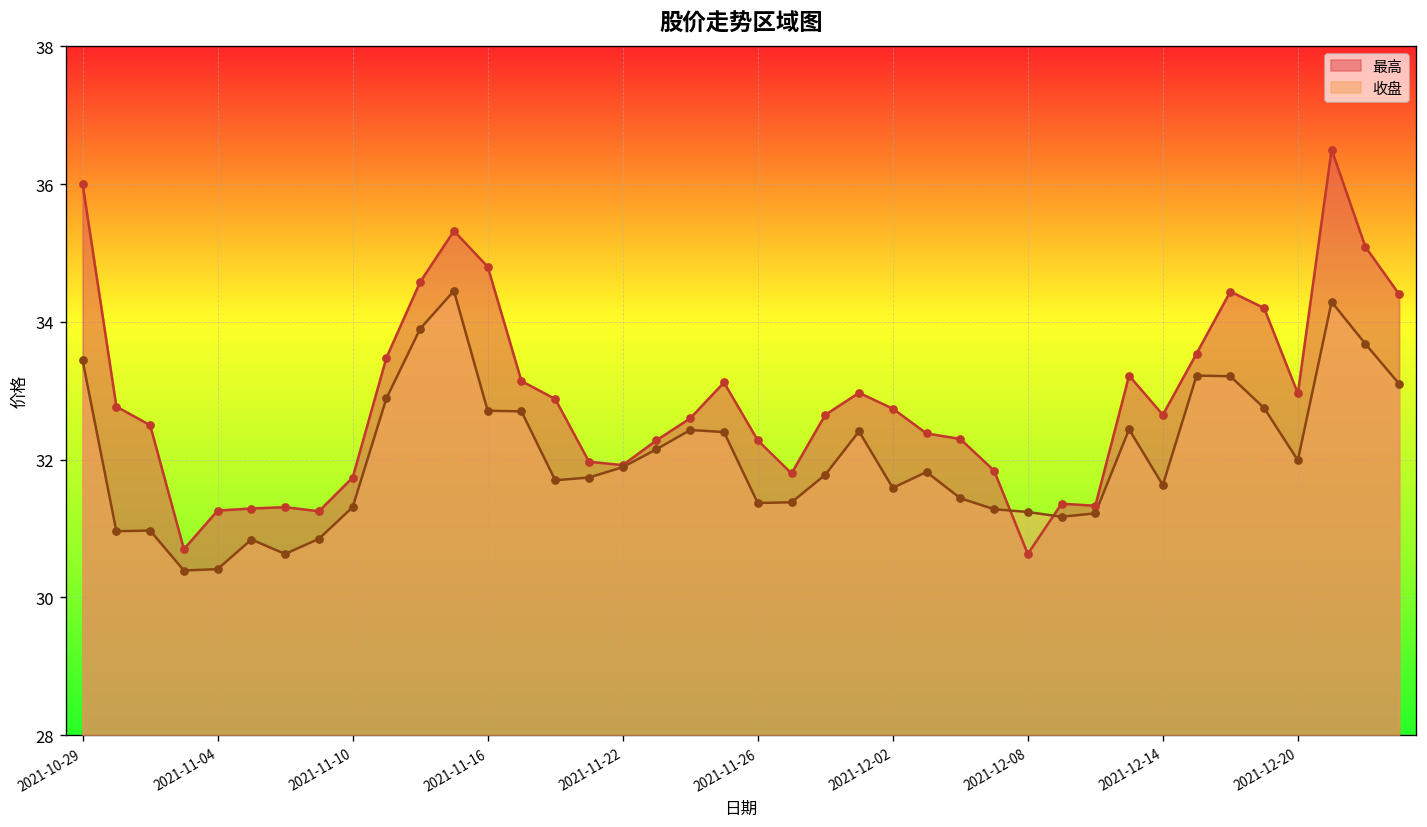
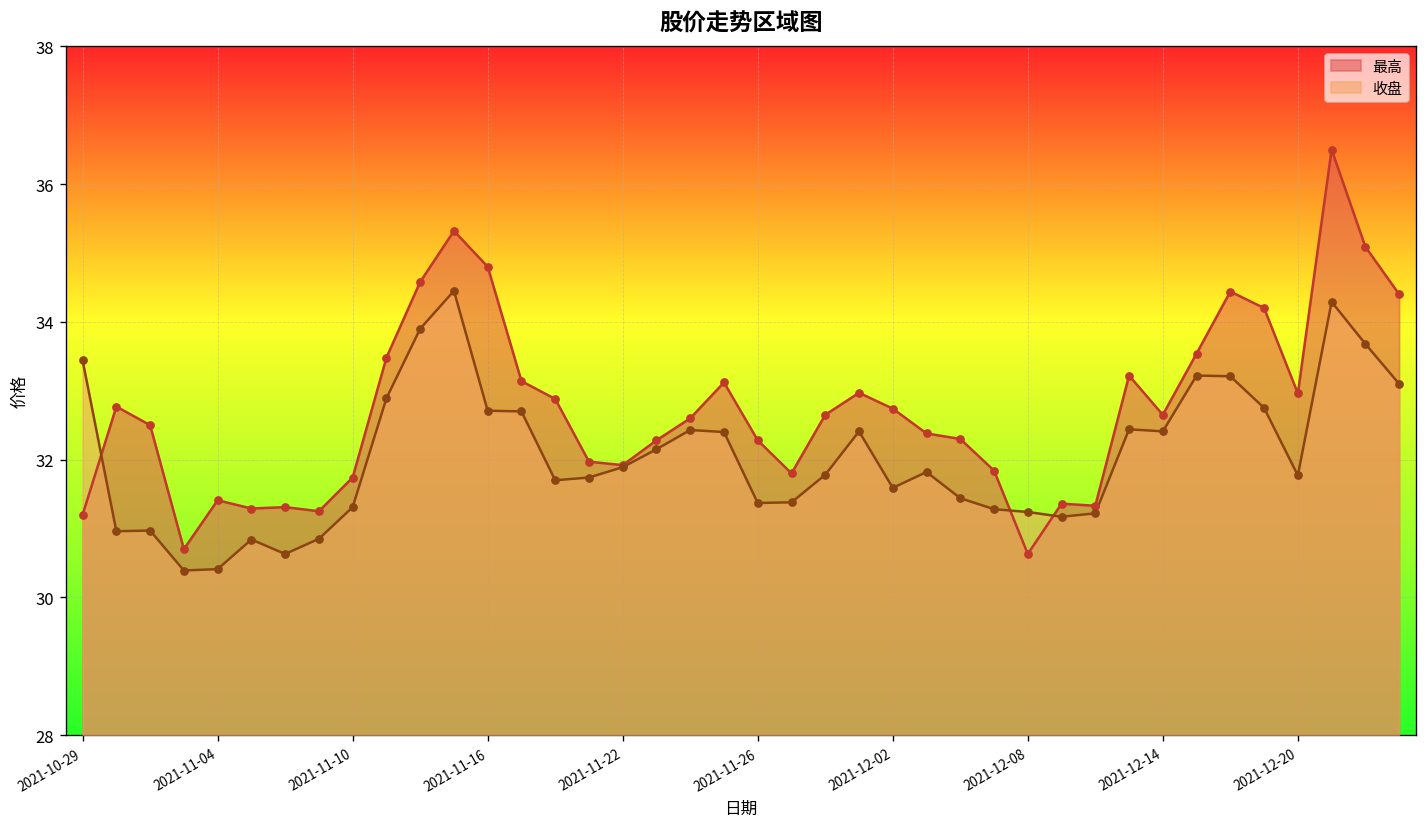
最高, 2021-10-29: 36.0 -> 31.2
最高, 2021-11-04: 31.3 -> 31.4
收盘, 2021-12-14: 31.6 -> 32.4
收盘, 2021-12-20: 32.0 -> 31.8
